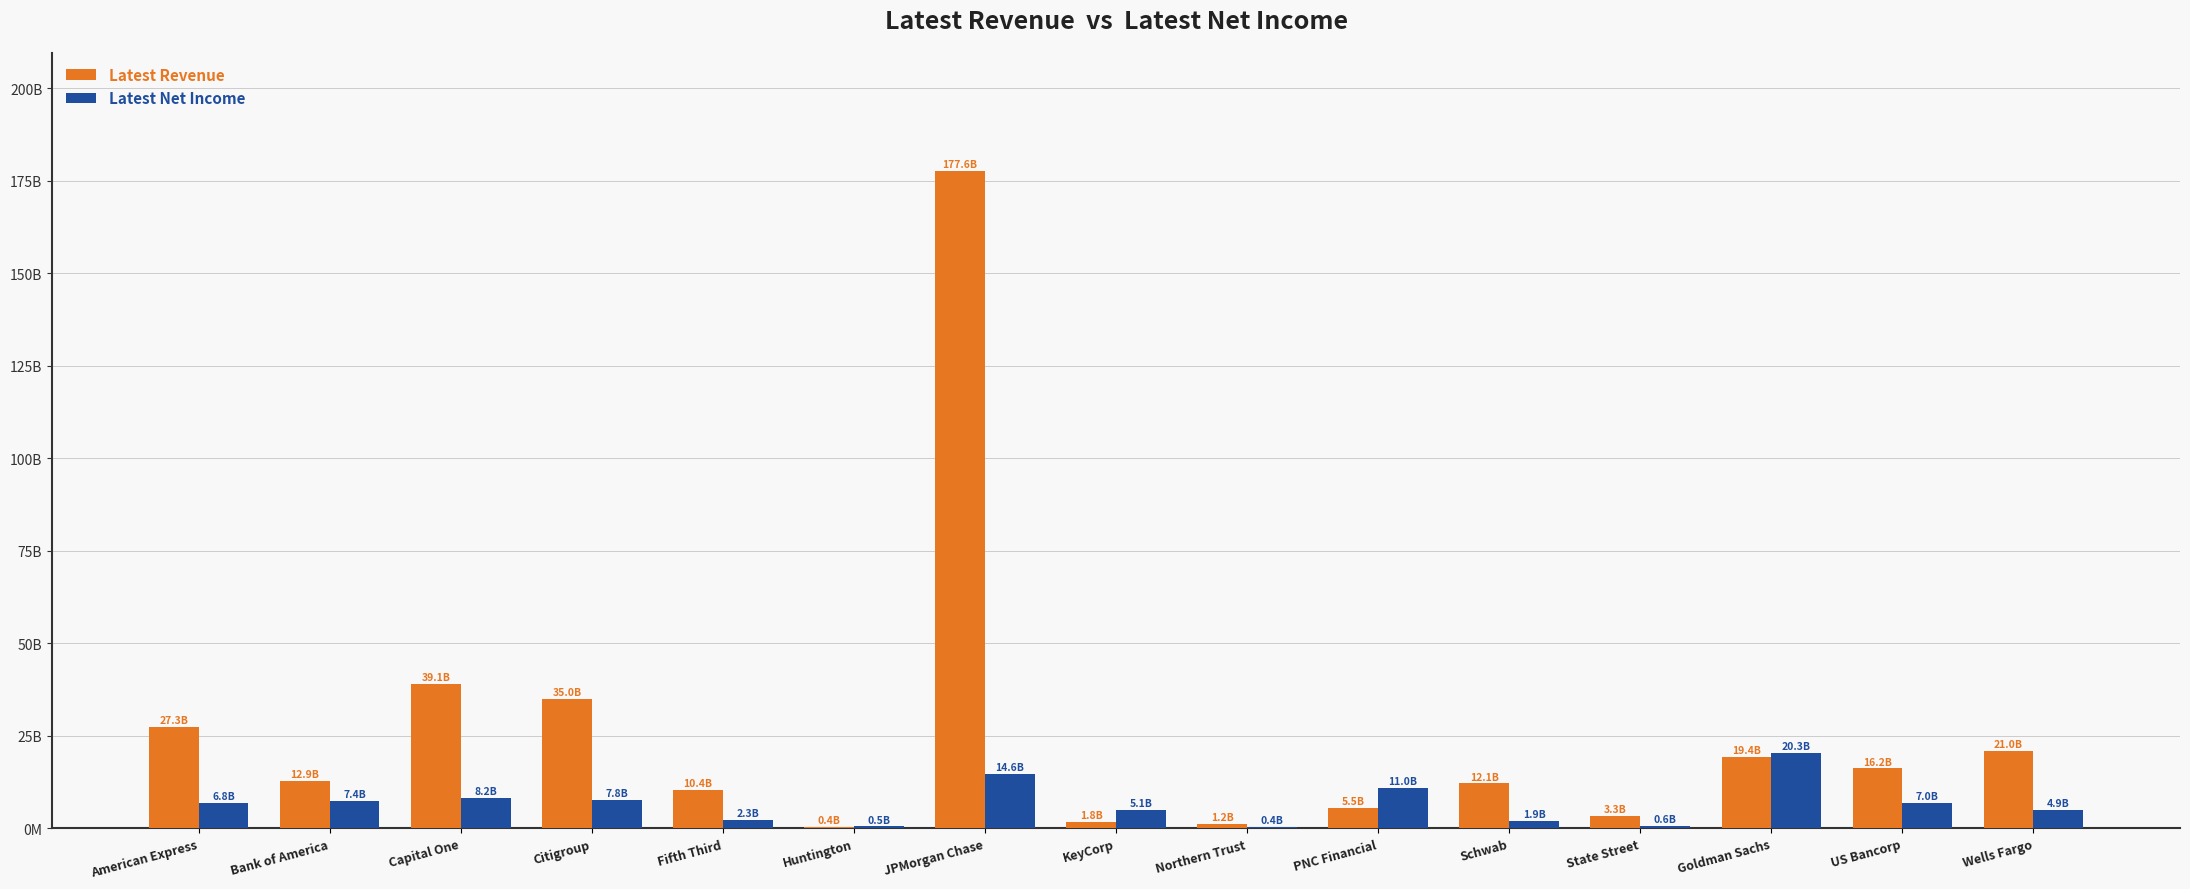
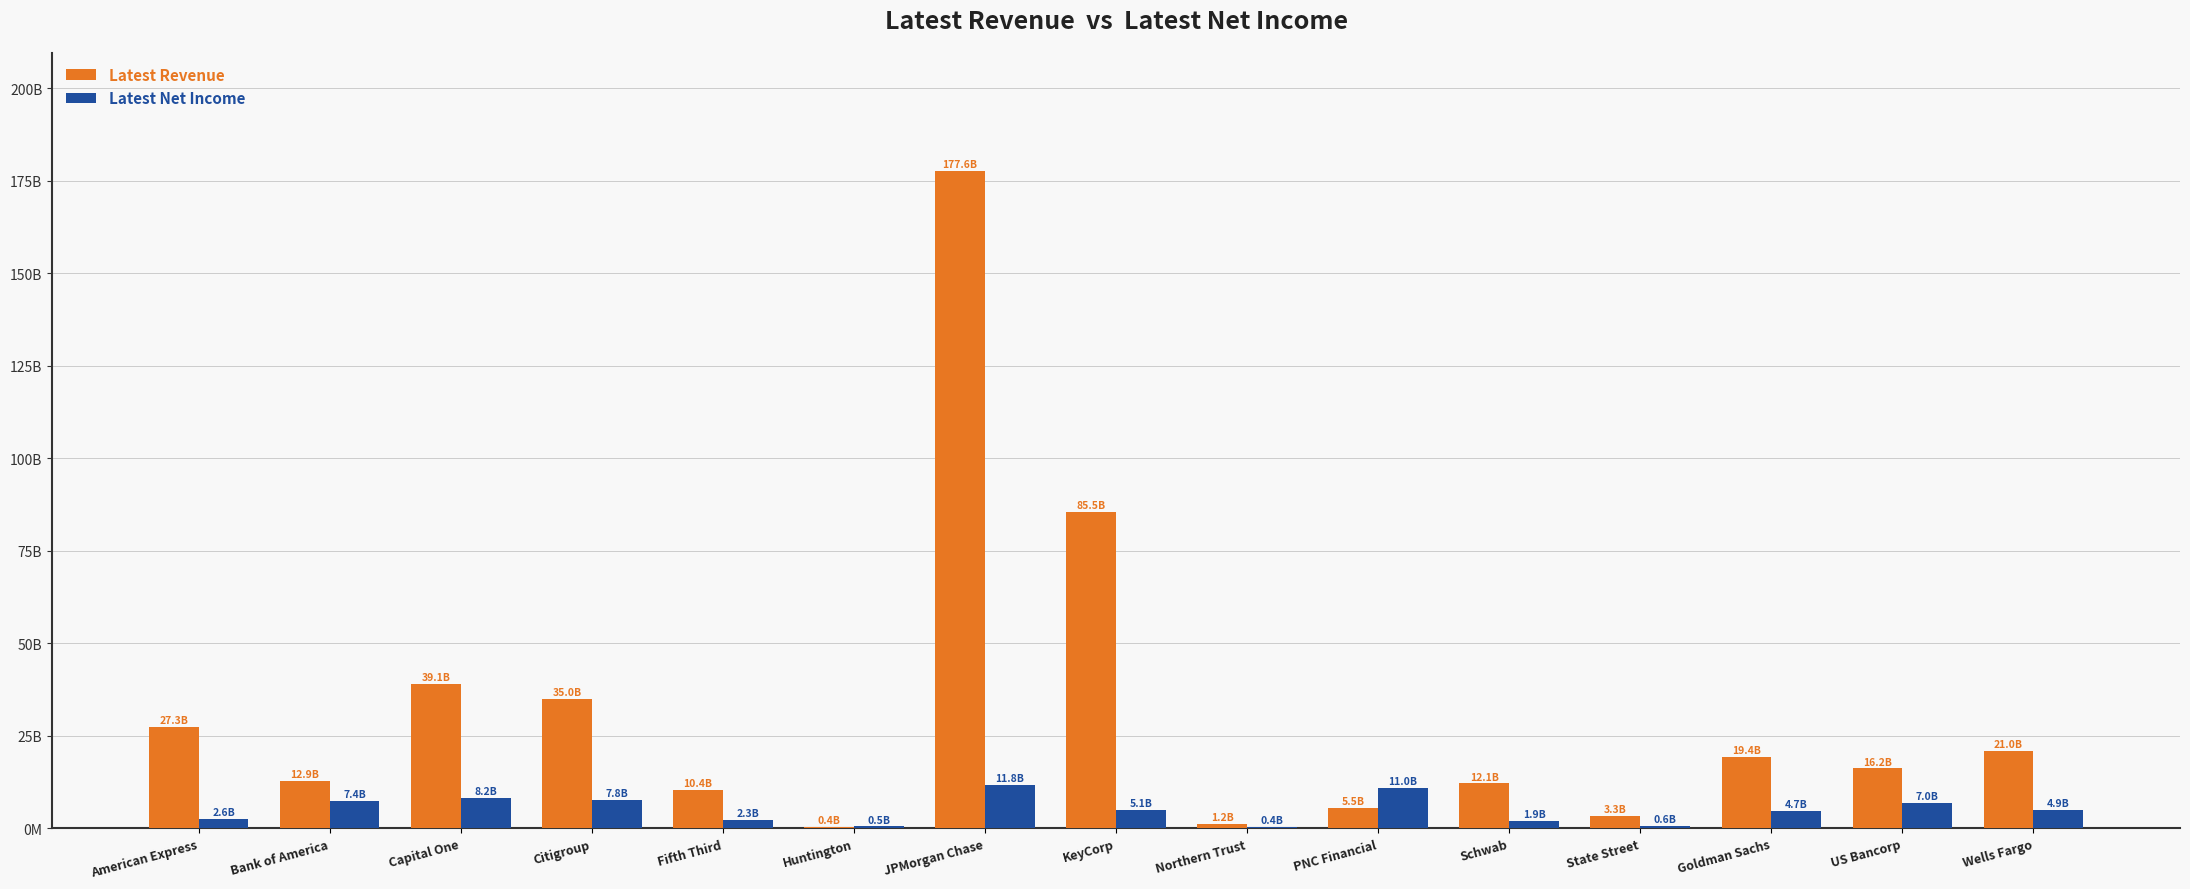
Latest Net Income, American Express: 6.8B -> 2.6B
Latest Net Income, JPMorgan Chase: 14.6B -> 11.8B
Latest Revenue, KeyCorp: 1.8B -> 85.5B
Latest Net Income, Goldman Sachs: 20.3B -> 4.7B
